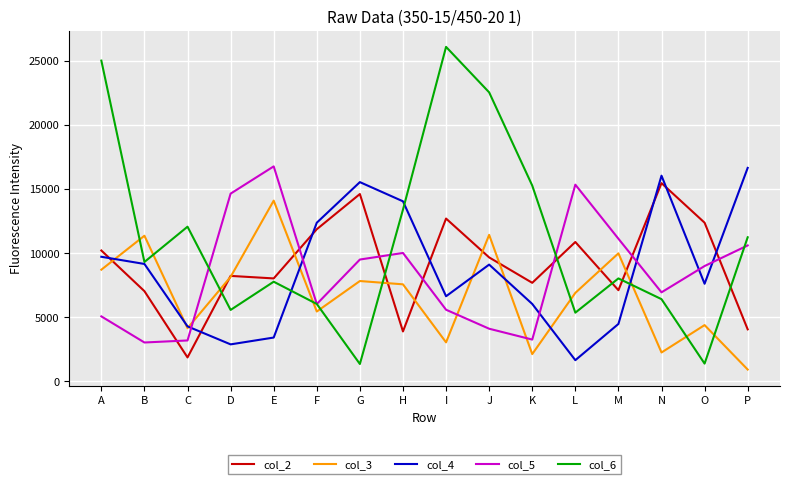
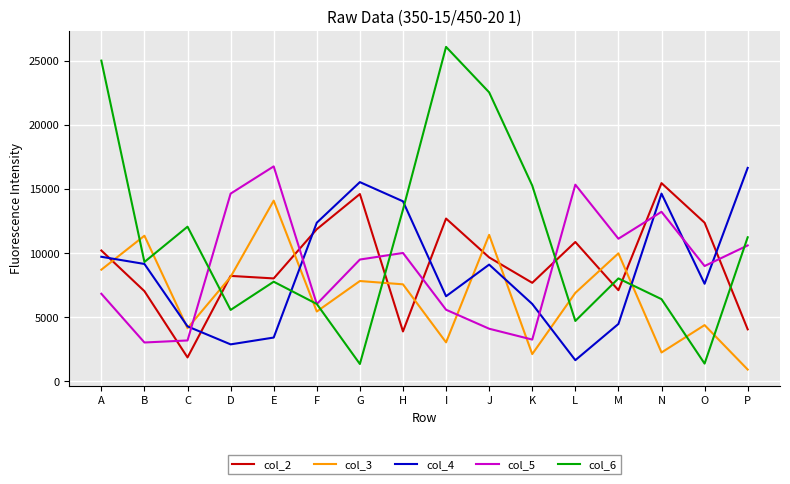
col_5, A: 5000 -> 6800
col_6, L: 5300 -> 4700
col_4, N: 16000 -> 14600
col_5, N: 6900 -> 13200
